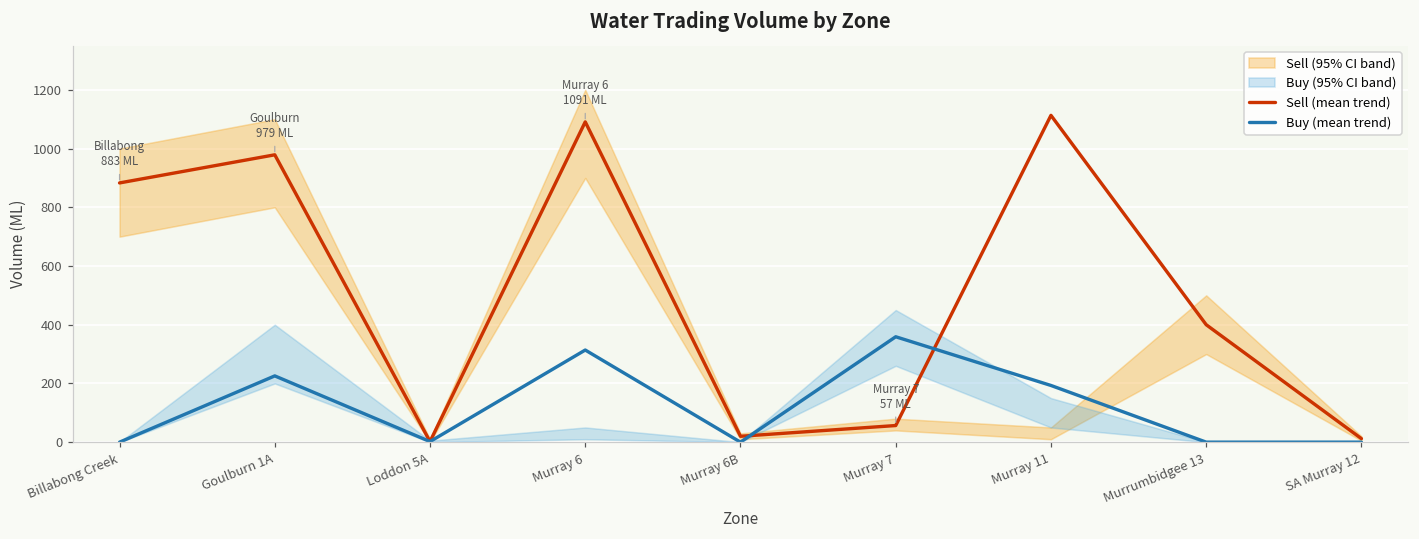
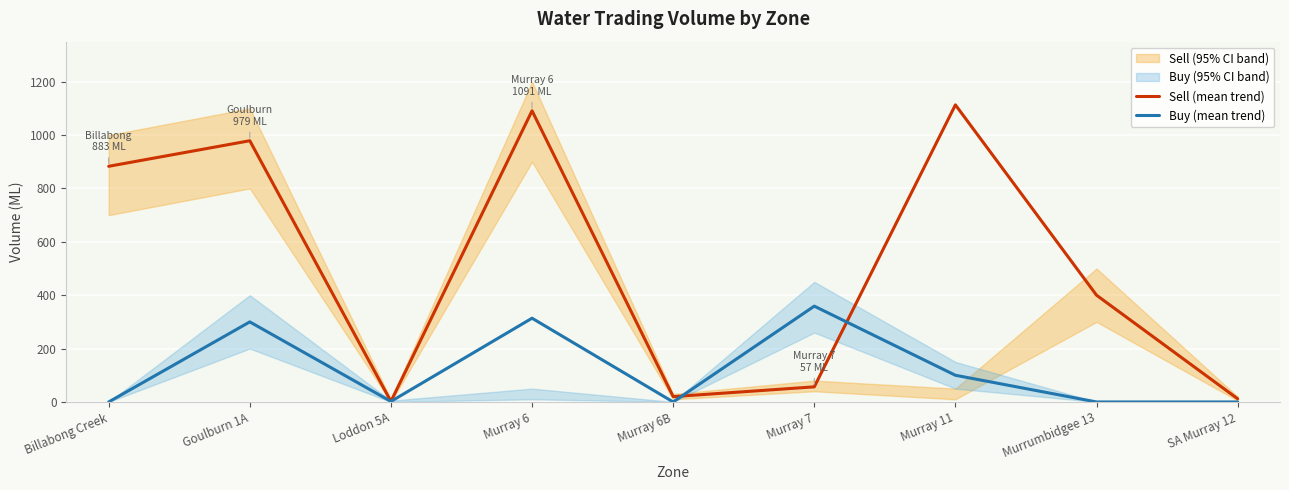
Buy (mean trend), Goulburn 1A: 230 -> 300
Buy (mean trend), Murray 11: 190 -> 100
